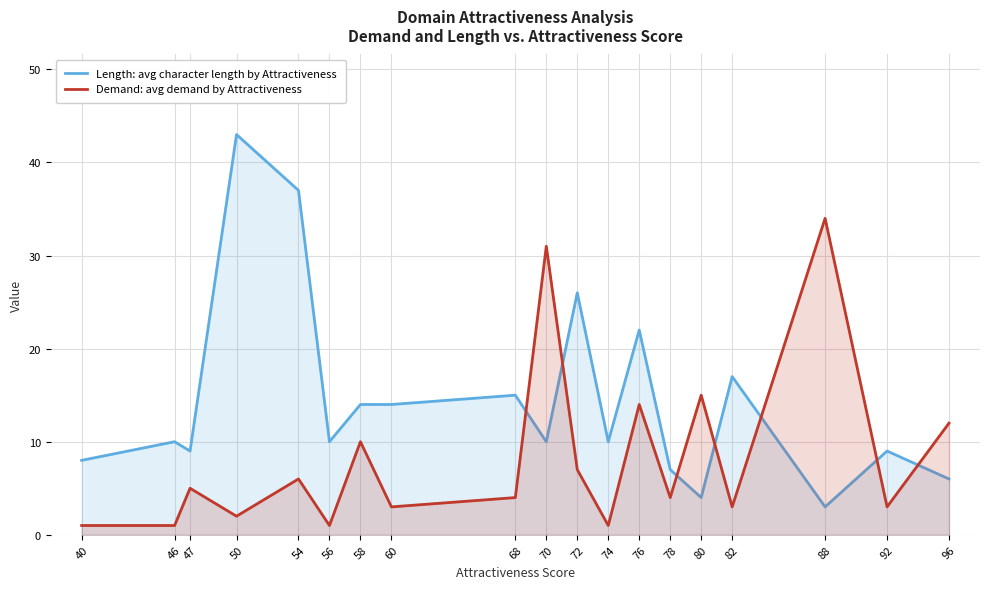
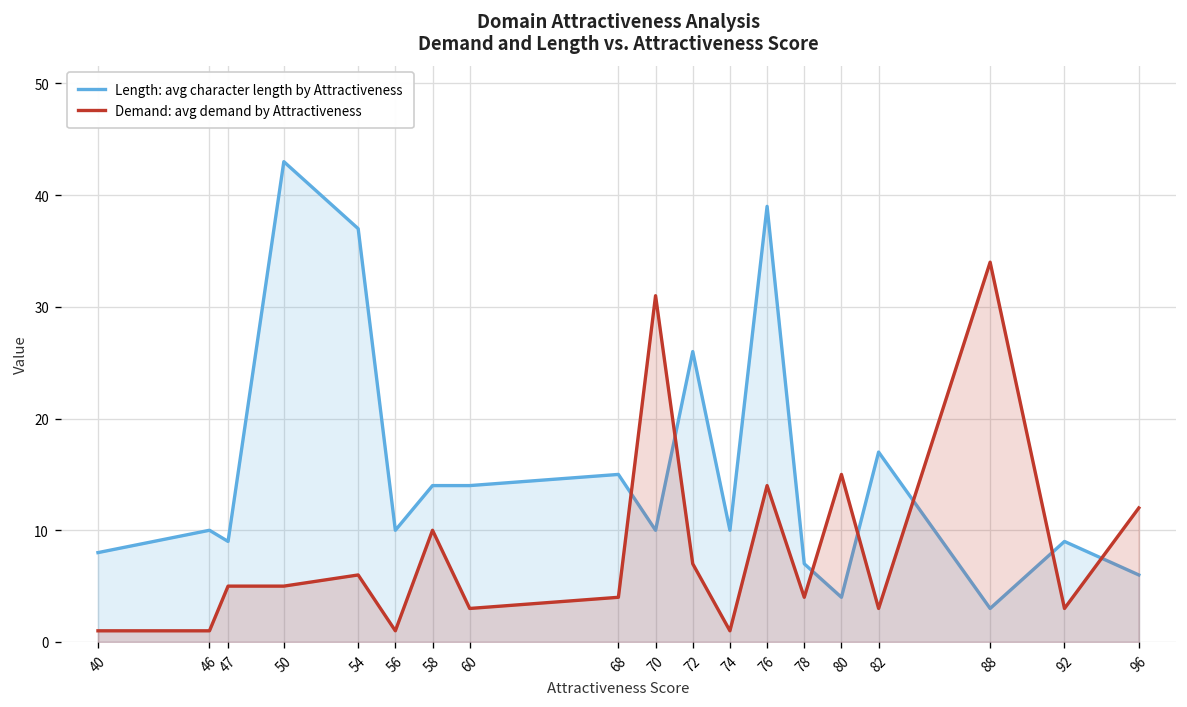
Demand: avg demand by Attractiveness, 50: 2 -> 5
Length: avg character length by Attractiveness, 76: 22 -> 39
